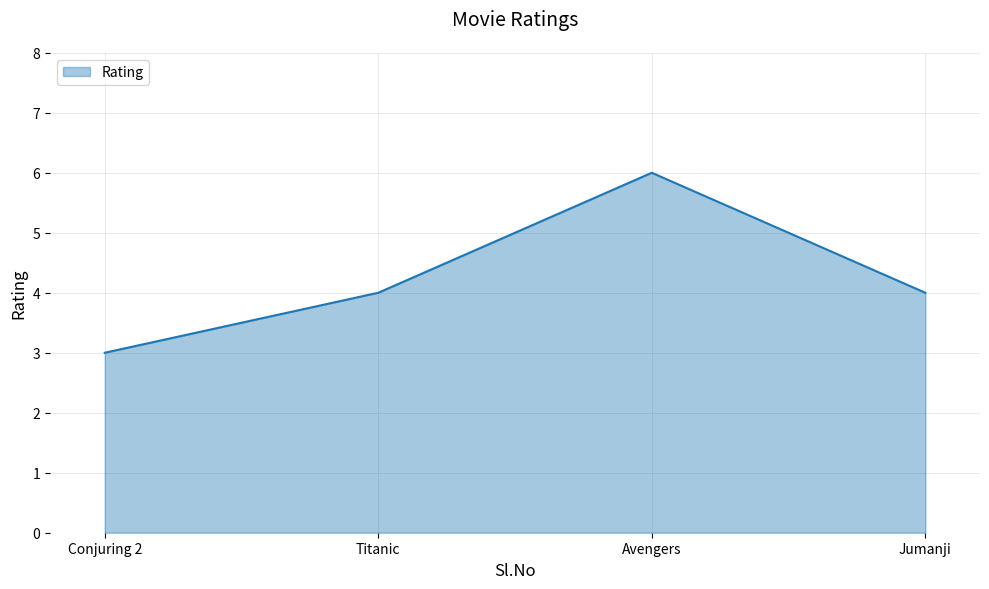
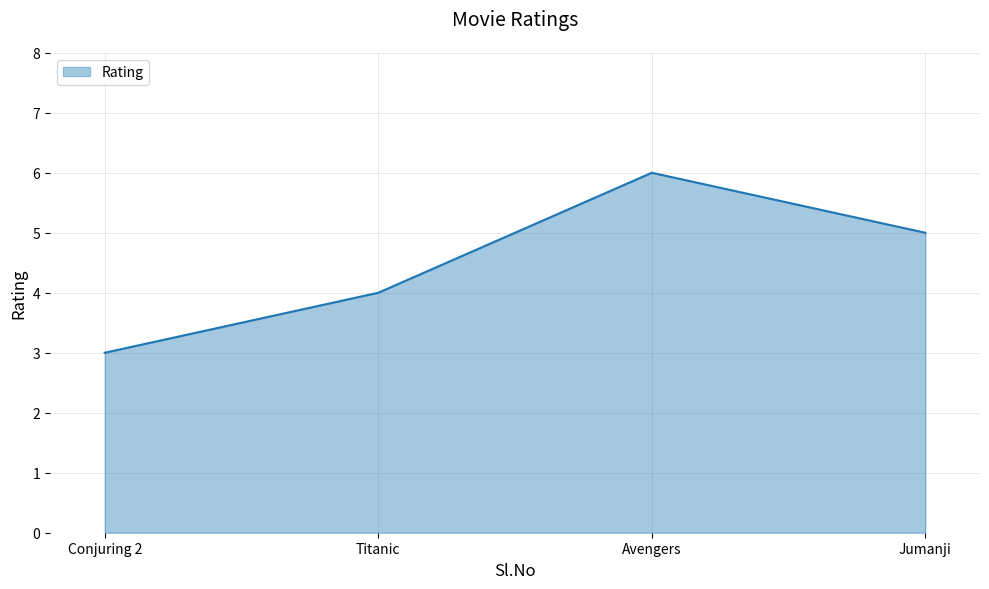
Jumanji: 4 -> 5
